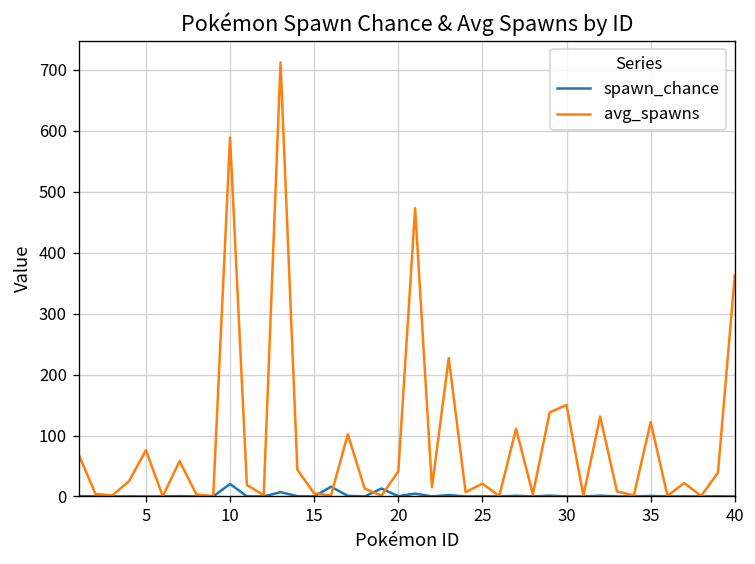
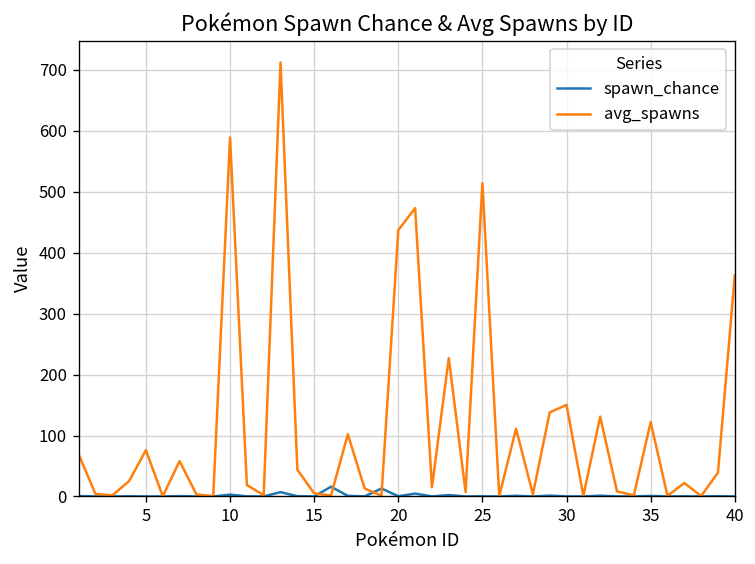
spawn_chance, 10: 20 -> 0
avg_spawns, 20: 40 -> 440
avg_spawns, 25: 20 -> 510
